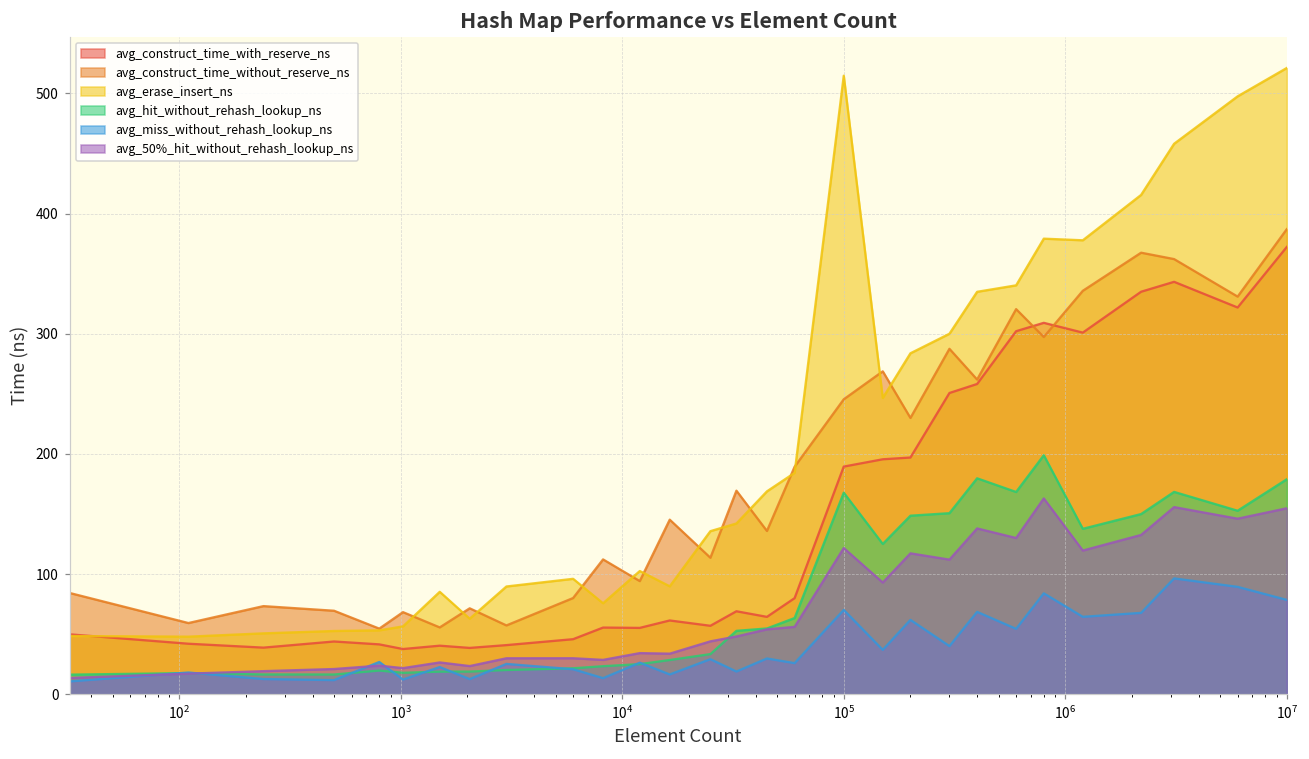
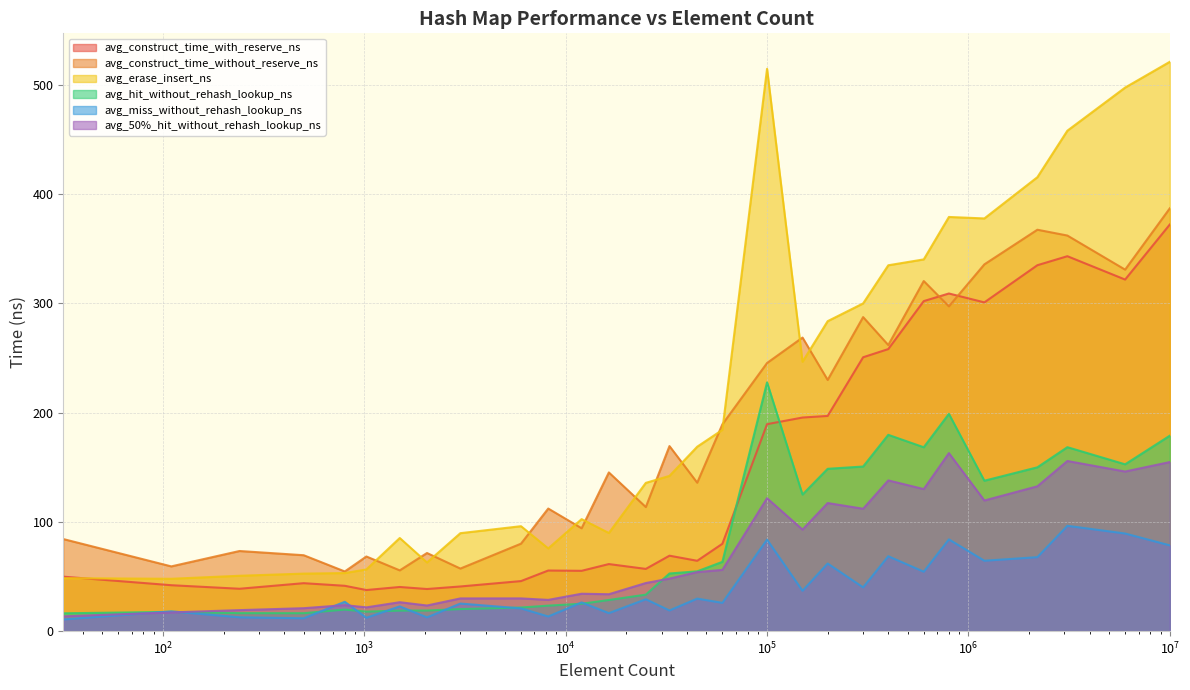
avg_hit_without_rehash_lookup_ns, 10^5: 168 -> 228
avg_miss_without_rehash_lookup_ns, 10^5: 70 -> 84
